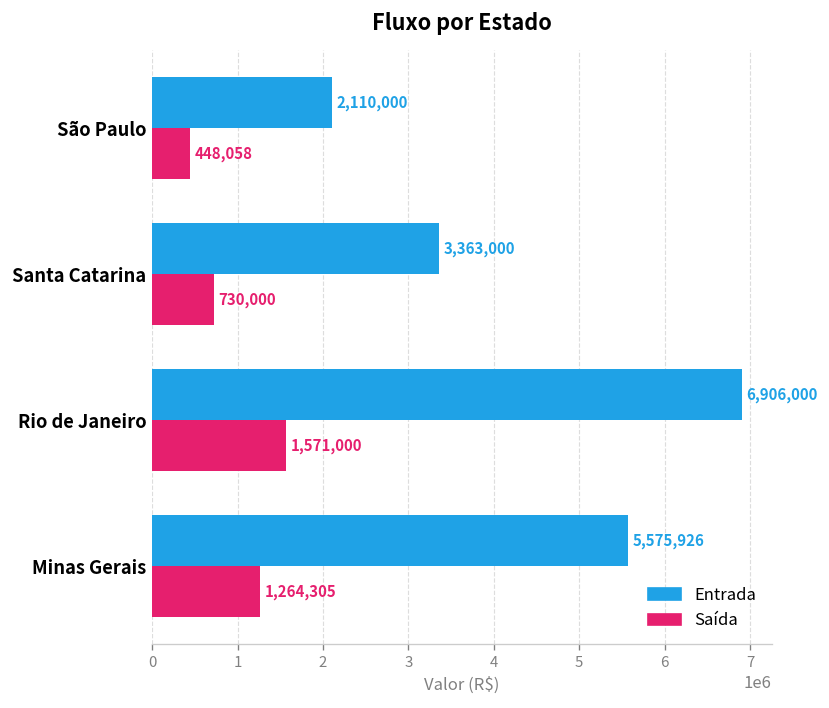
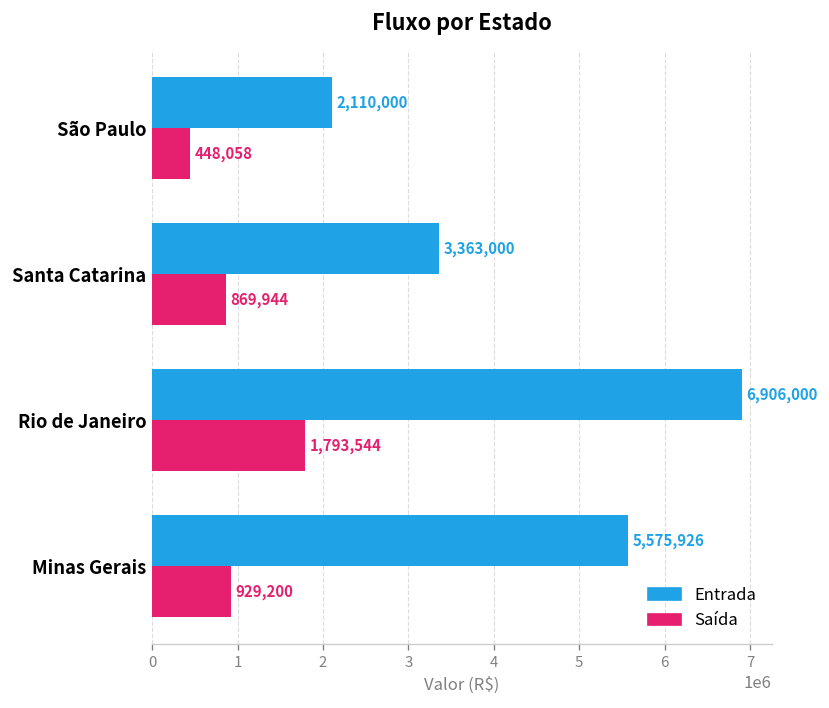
Saída, Santa Catarina: 730,000 -> 869,944
Saída, Rio de Janeiro: 1,571,000 -> 1,793,544
Saída, Minas Gerais: 1,264,305 -> 929,200
